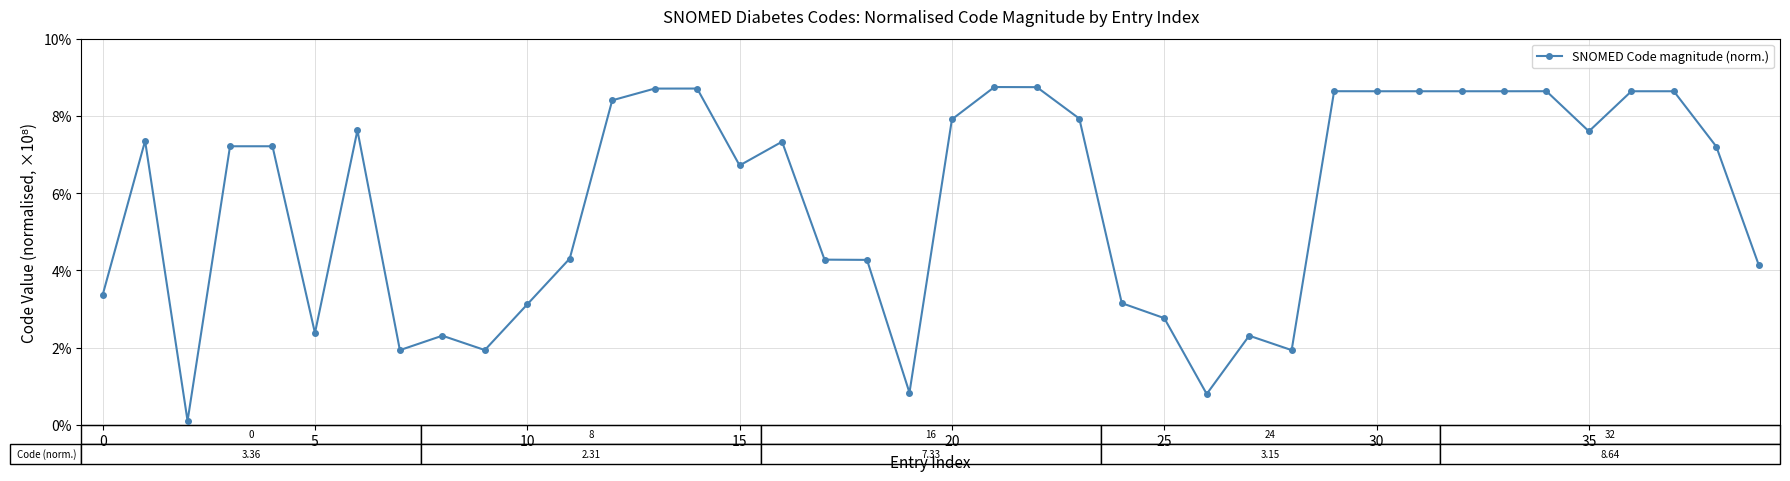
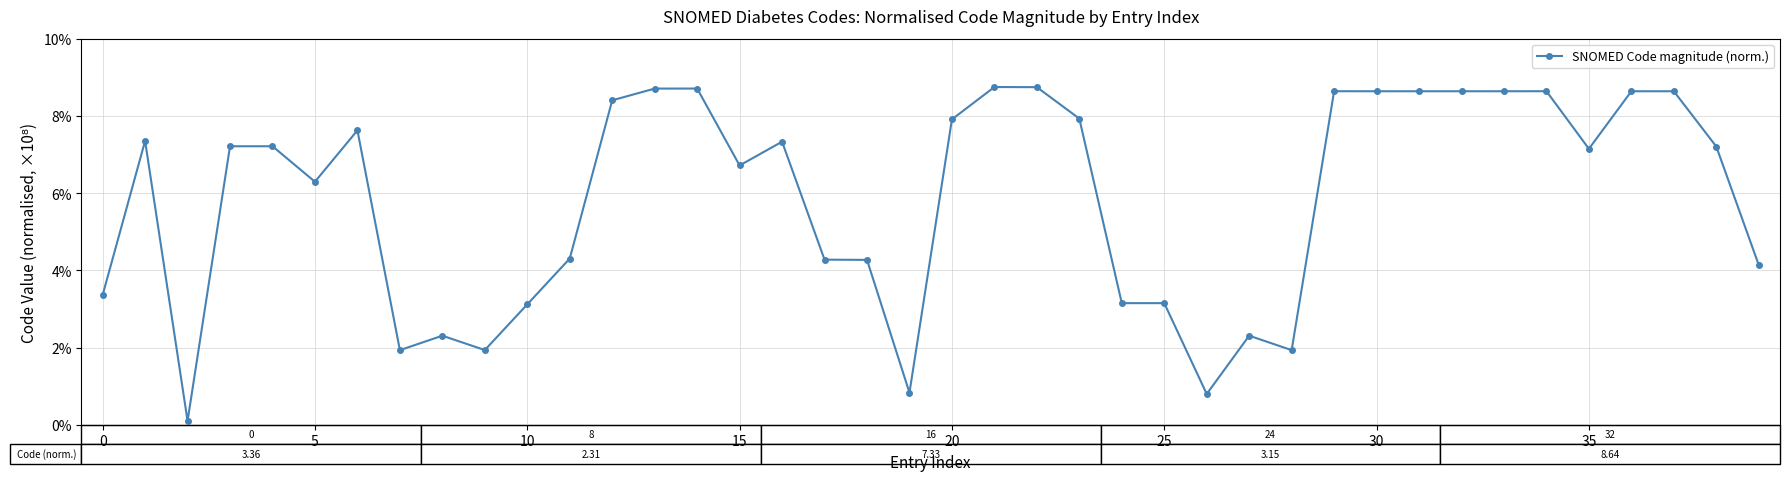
5: 2.4% -> 6.3%
25: 2.8% -> 3.1%
35: 7.6% -> 7.1%
